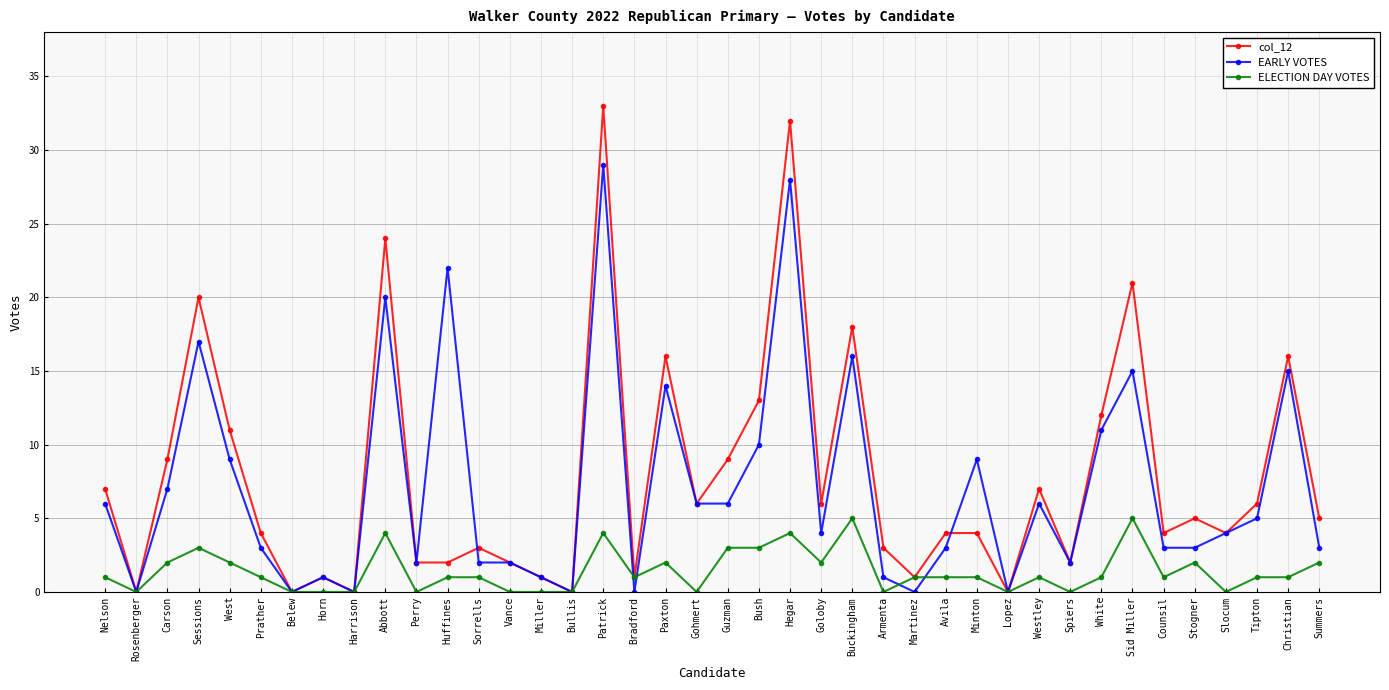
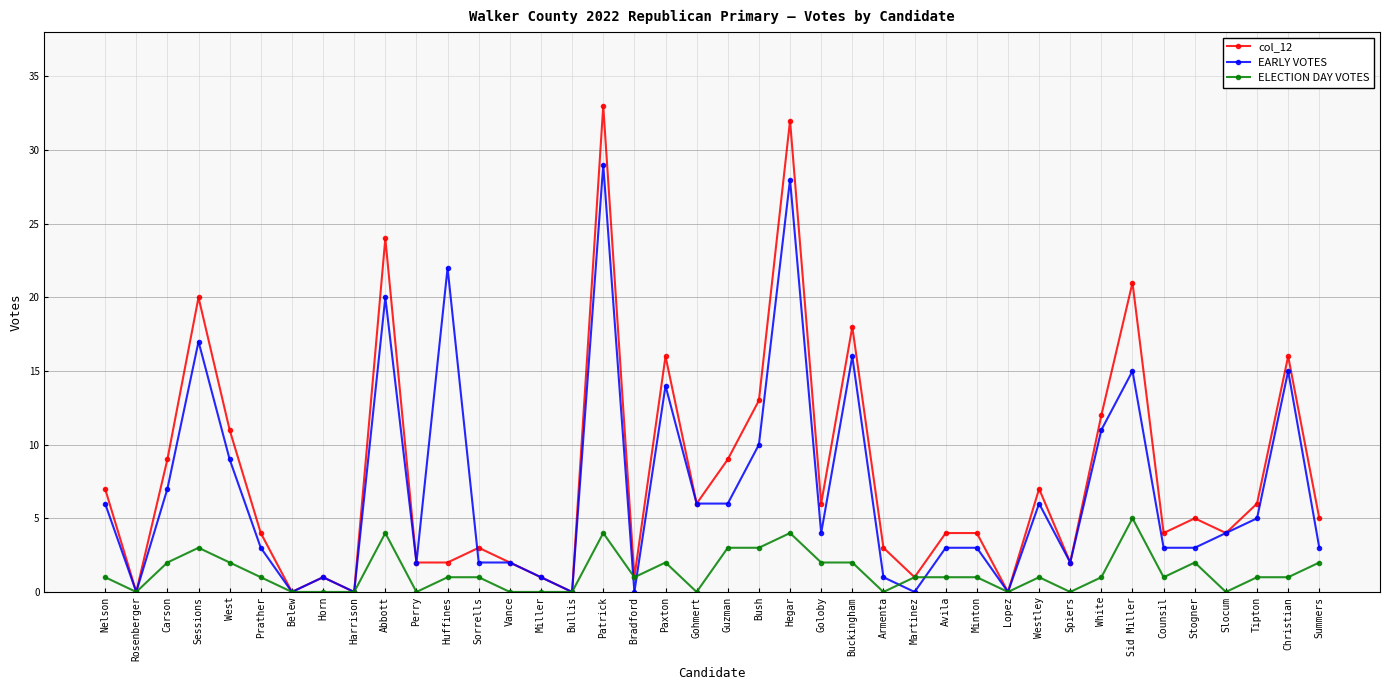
ELECTION DAY VOTES, Buckingham: 5 -> 2
EARLY VOTES, Minton: 9 -> 3
